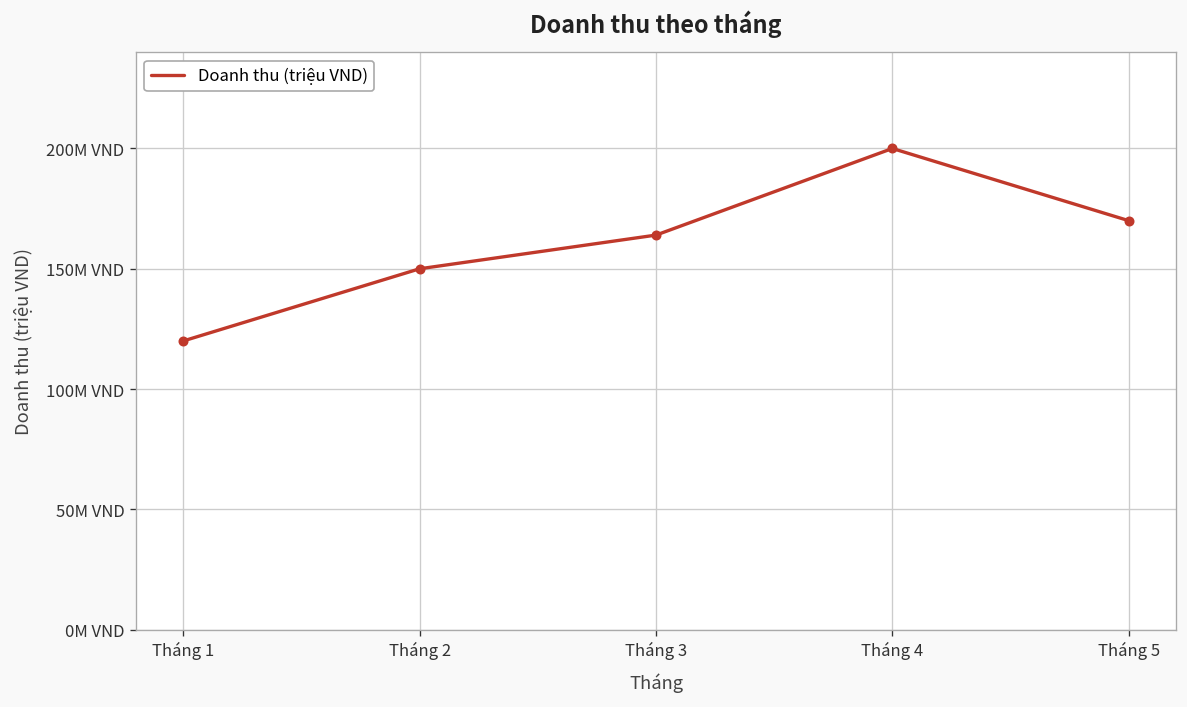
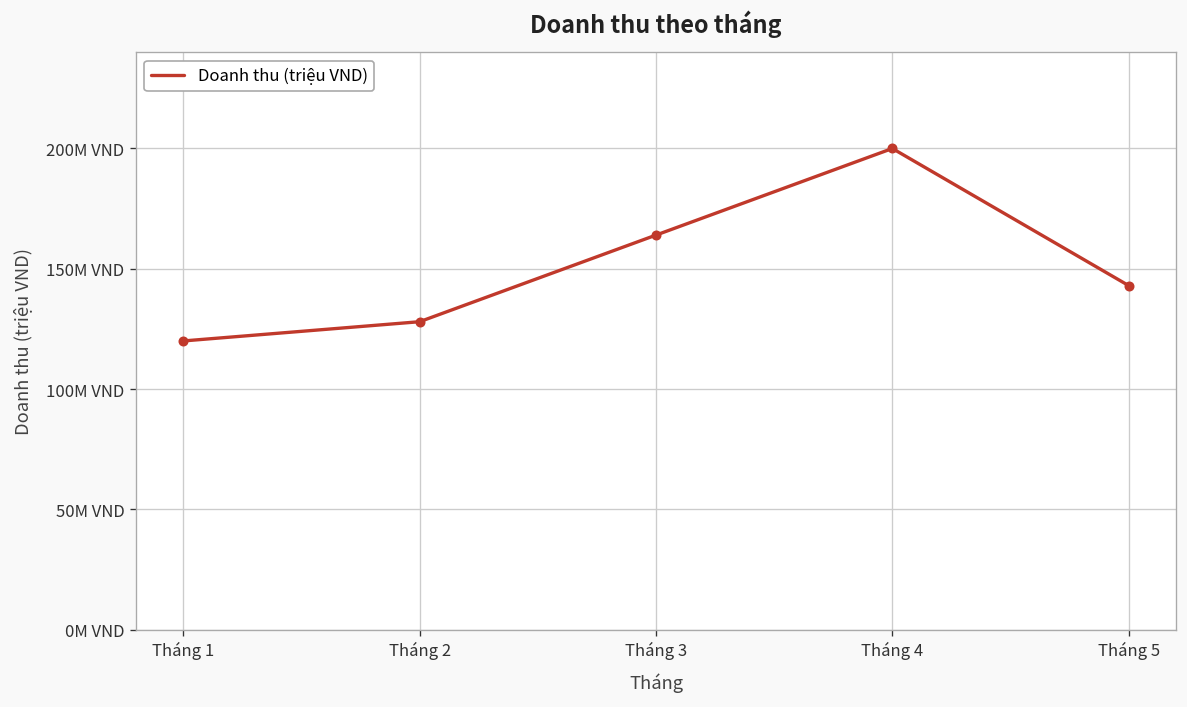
Tháng 2: 150M VND -> 128M VND
Tháng 5: 170M VND -> 143M VND
